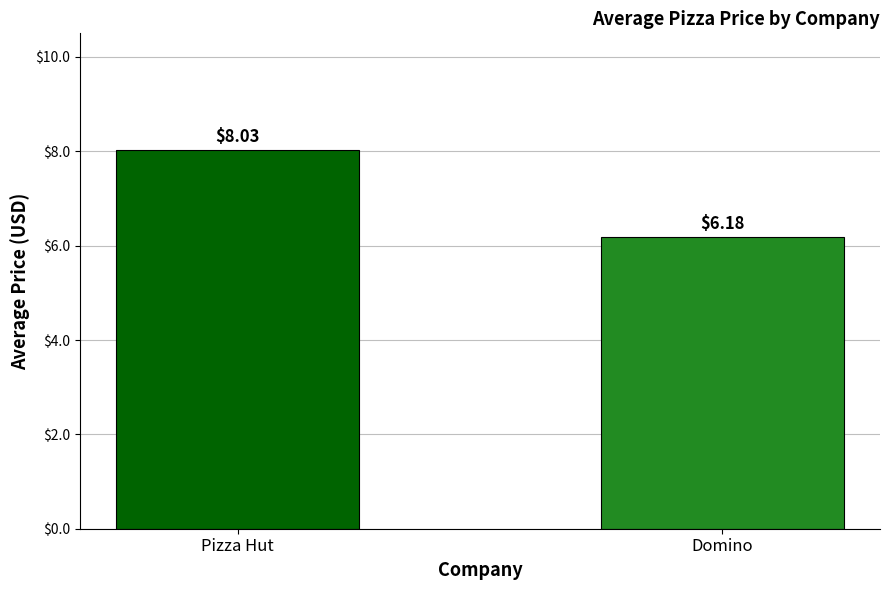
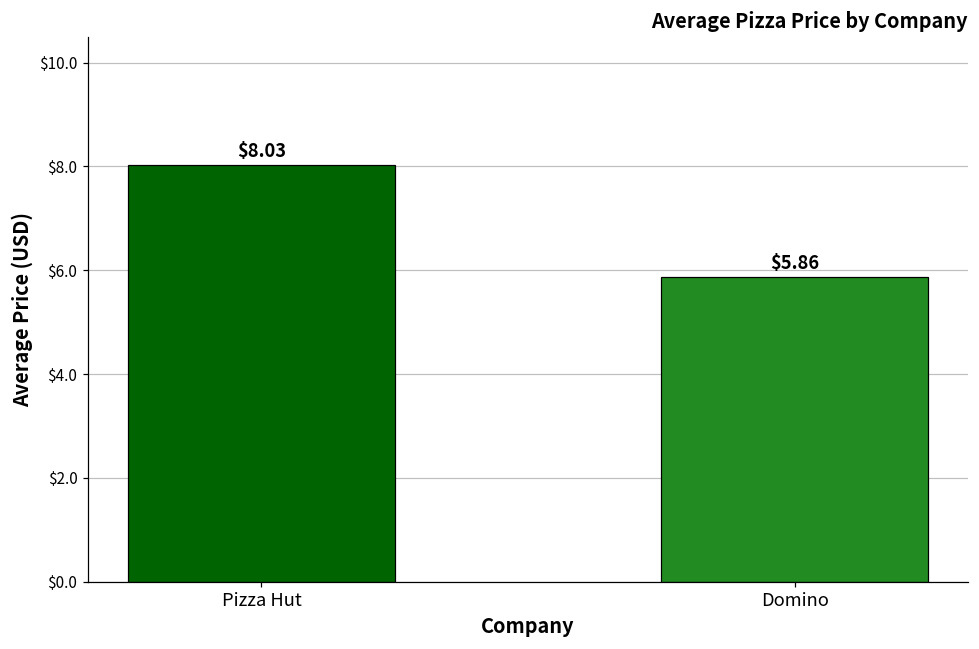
Domino: $6.18 -> $5.86
